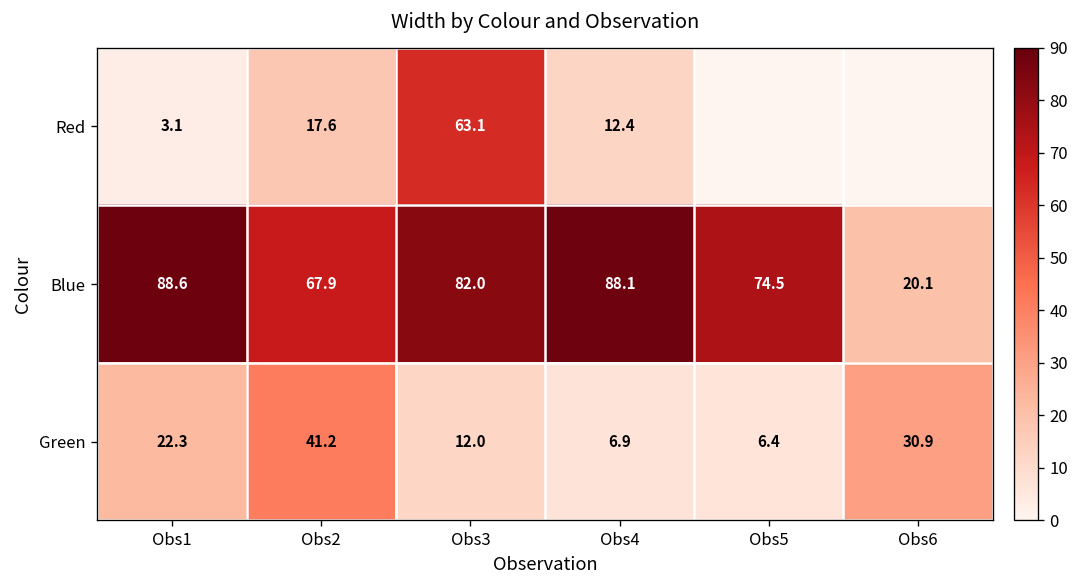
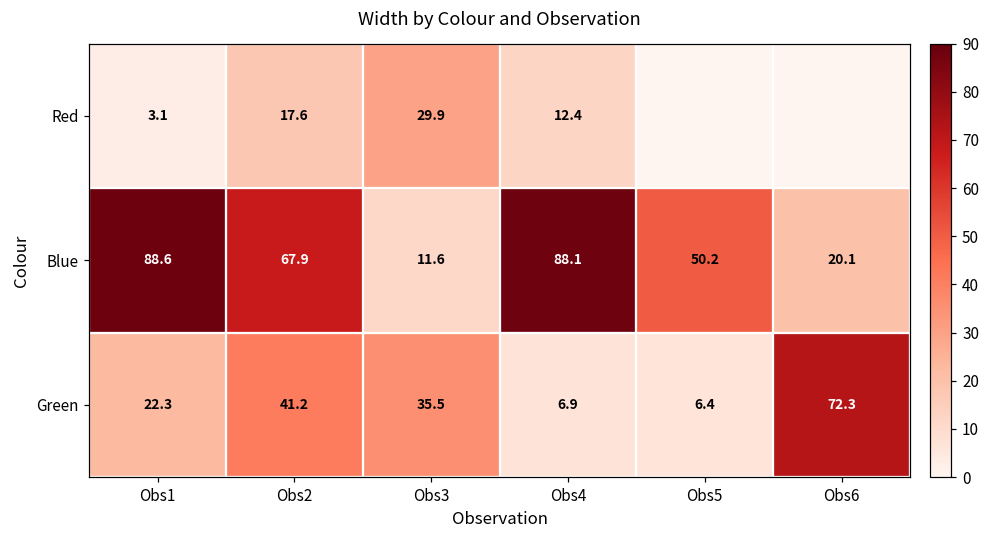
Red, Obs3: 63.1 -> 29.9
Blue, Obs3: 82.0 -> 11.6
Blue, Obs5: 74.5 -> 50.2
Green, Obs3: 12.0 -> 35.5
Green, Obs6: 30.9 -> 72.3
